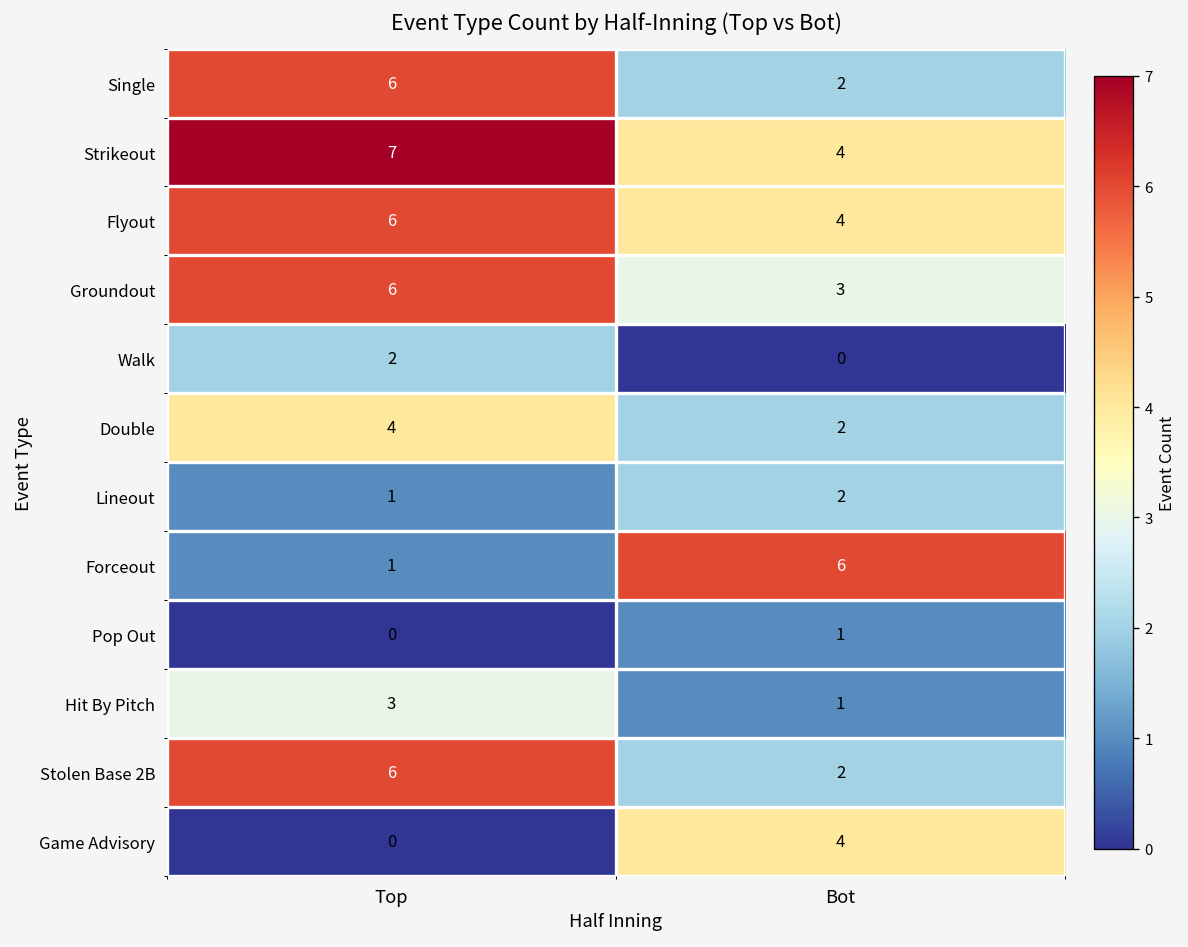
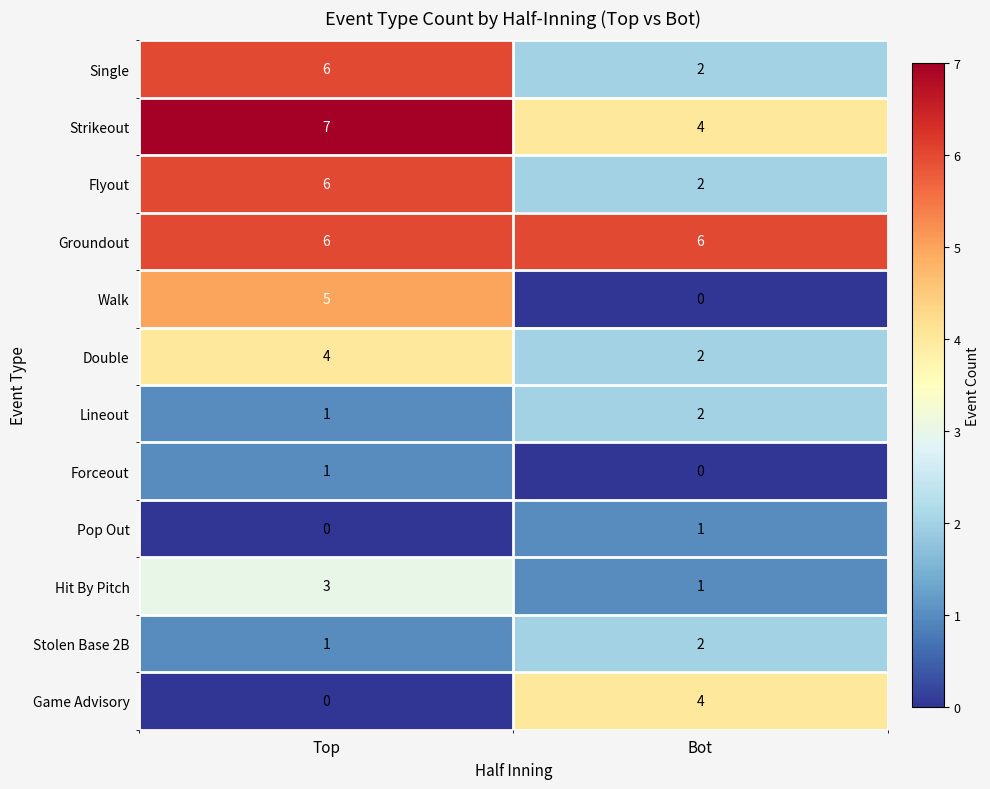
Flyout, Bot: 4 -> 2
Groundout, Bot: 3 -> 6
Walk, Top: 2 -> 5
Forceout, Bot: 6 -> 0
Stolen Base 2B, Top: 6 -> 1
